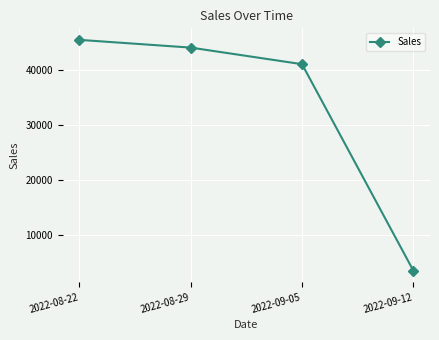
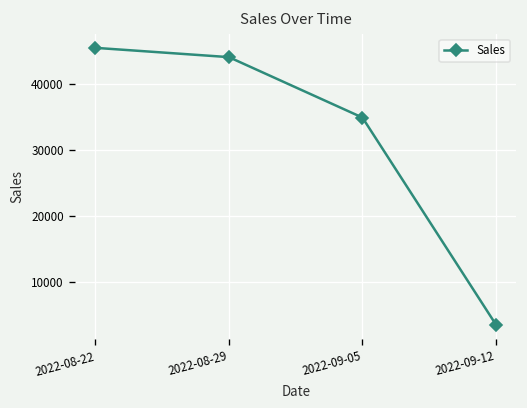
2022-09-05: 41000 -> 35000
